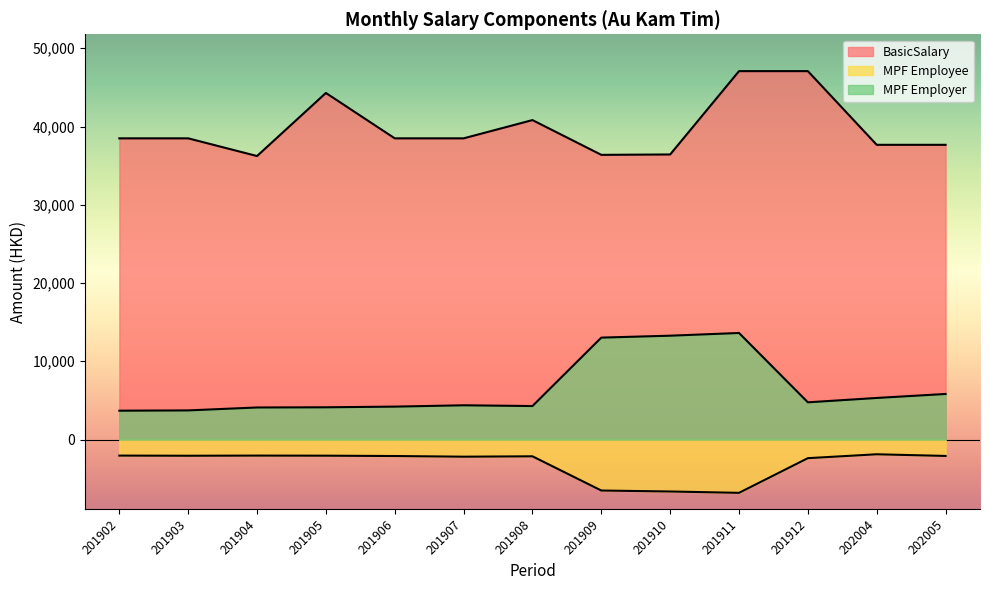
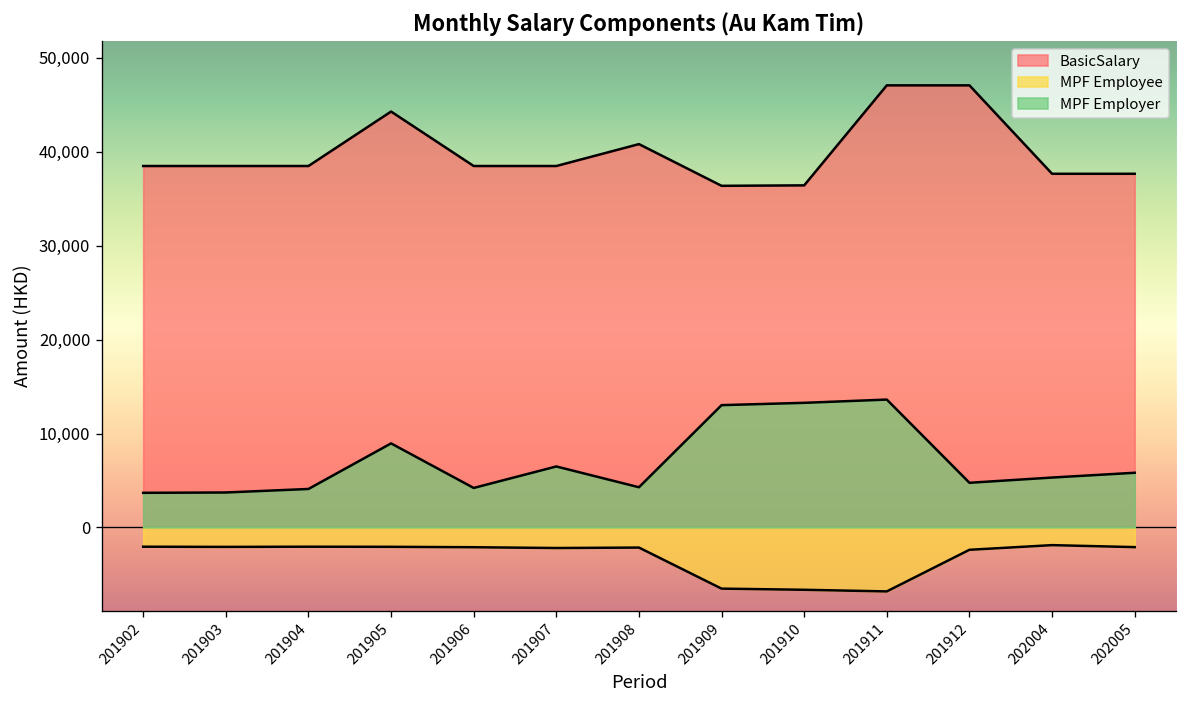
BasicSalary, 201904: 36,000 -> 38,000
MPF Employer, 201905: 4,000 -> 9,000
MPF Employer, 201907: 4,000 -> 6,000
